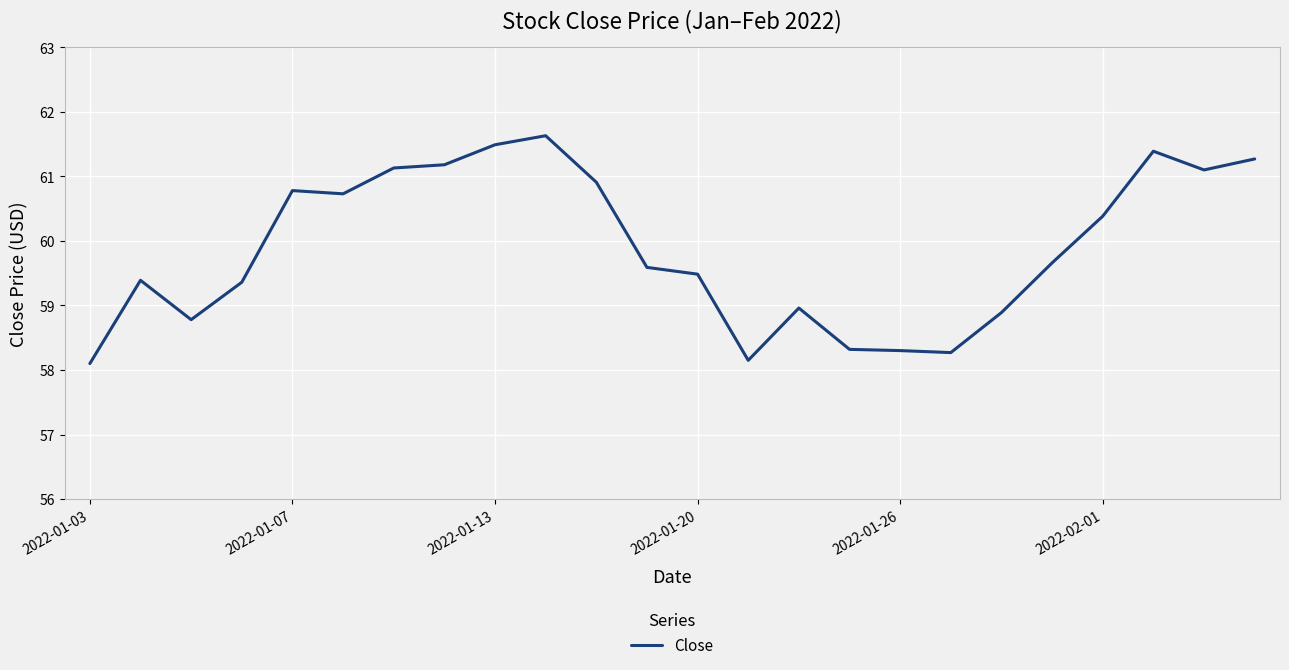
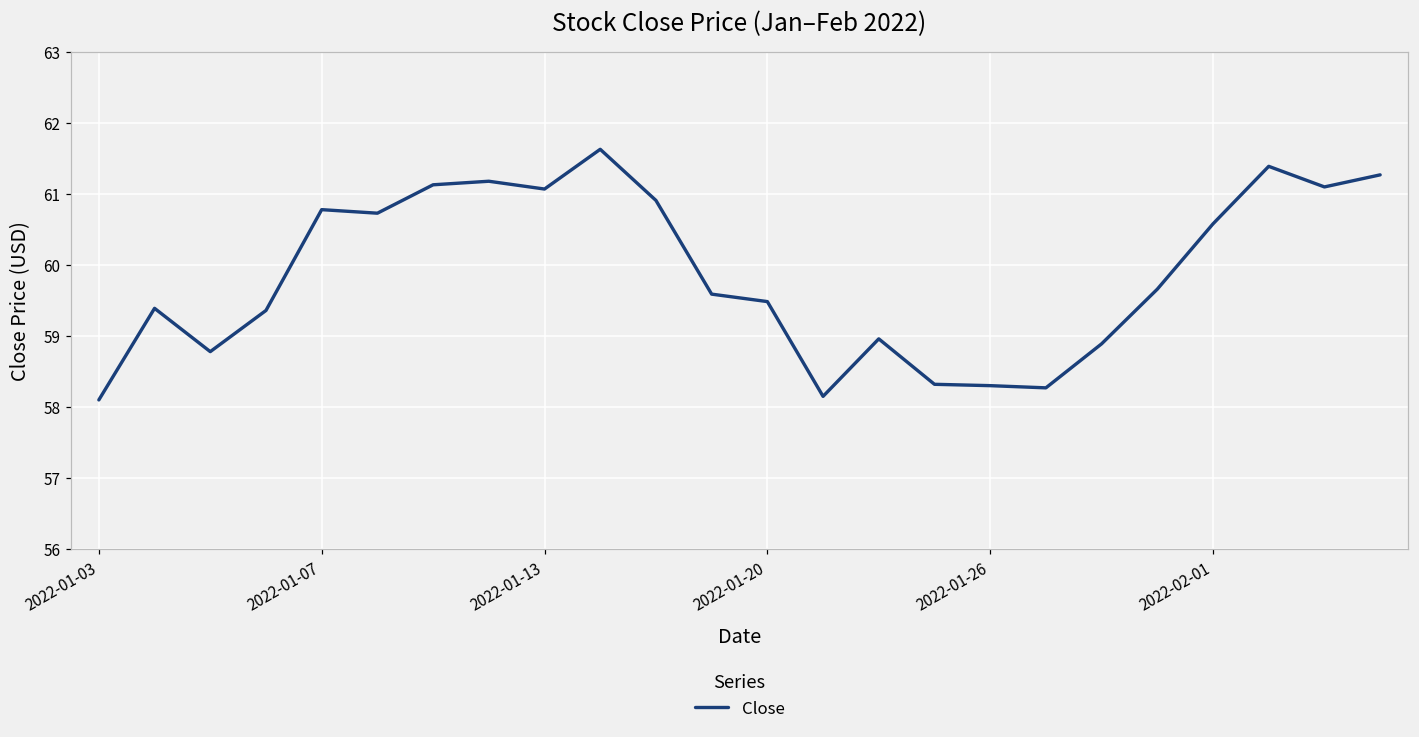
2022-01-13: 61.5 -> 61.1
2022-02-01: 60.4 -> 60.6
